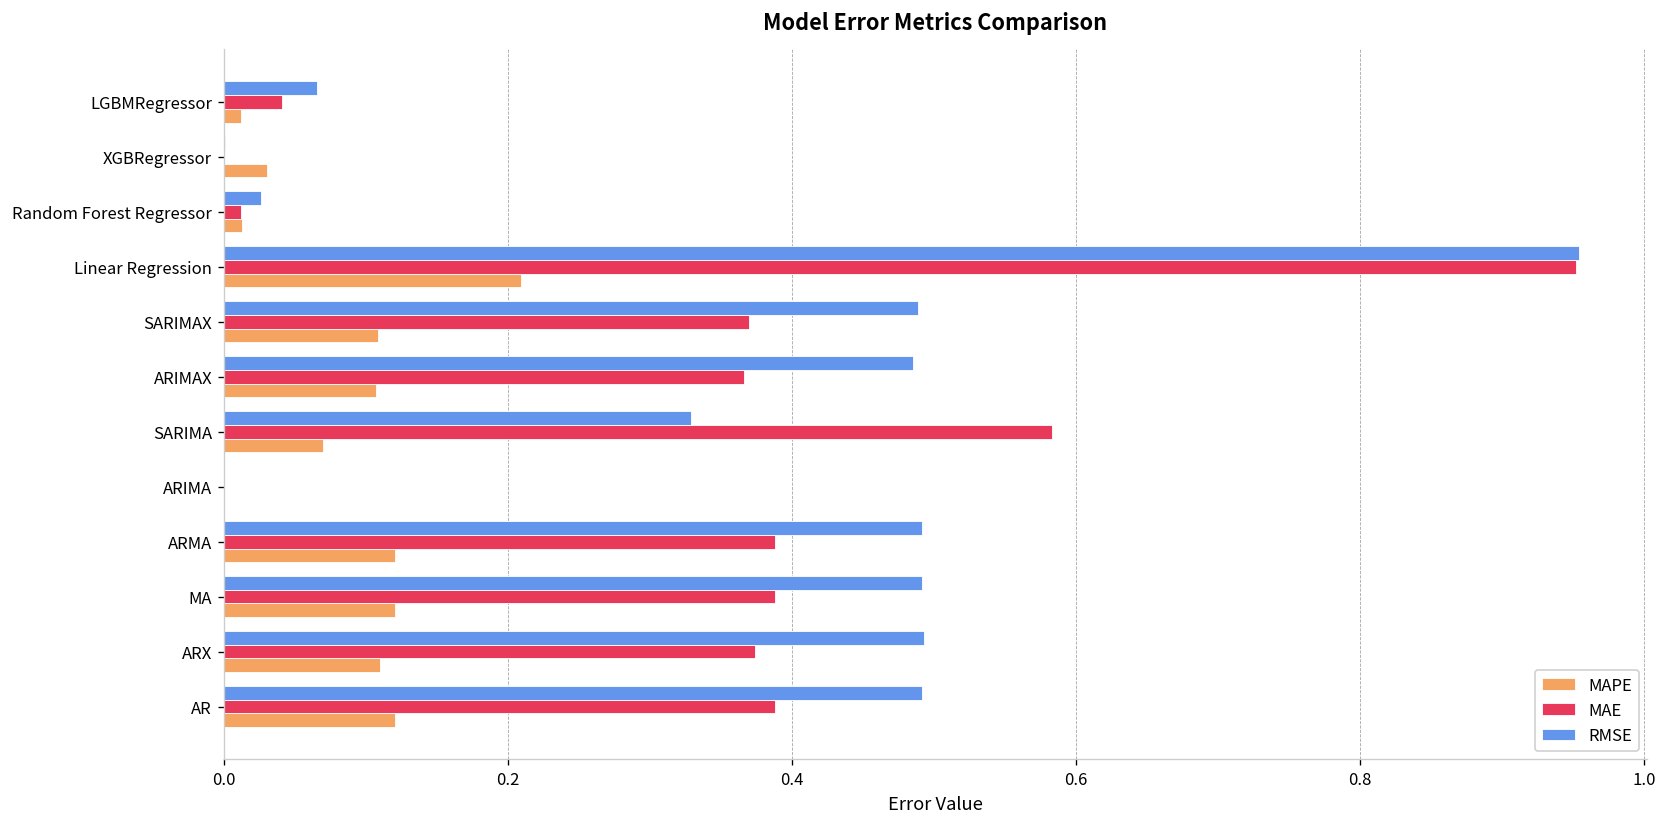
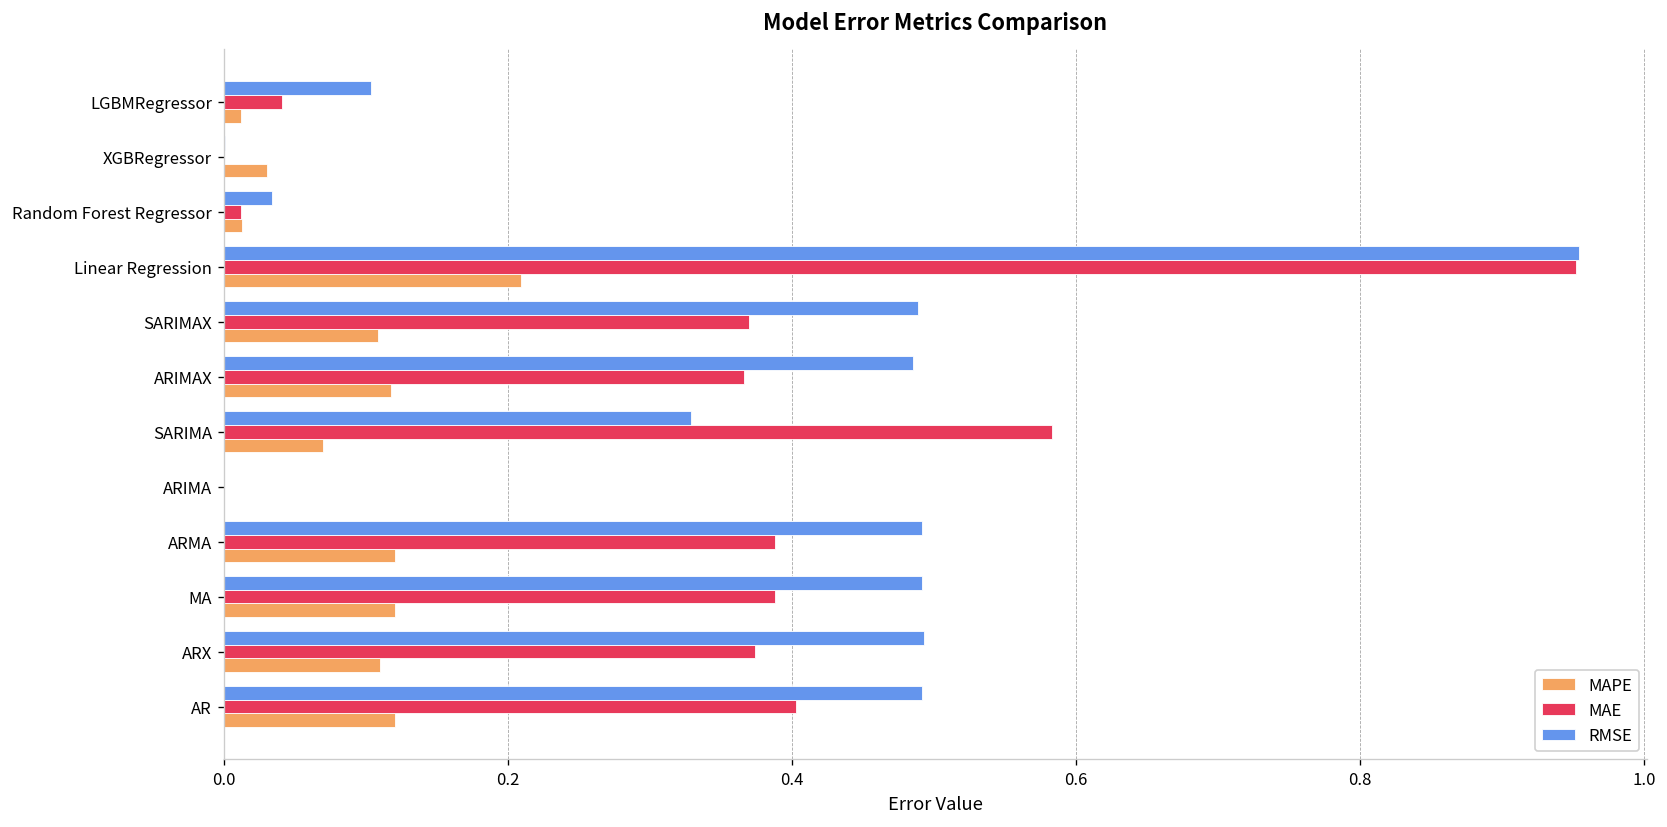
RMSE, LGBMRegressor: 0.066 -> 0.104
RMSE, Random Forest Regressor: 0.026 -> 0.034
MAPE, ARIMAX: 0.107 -> 0.118
MAE, AR: 0.388 -> 0.403
